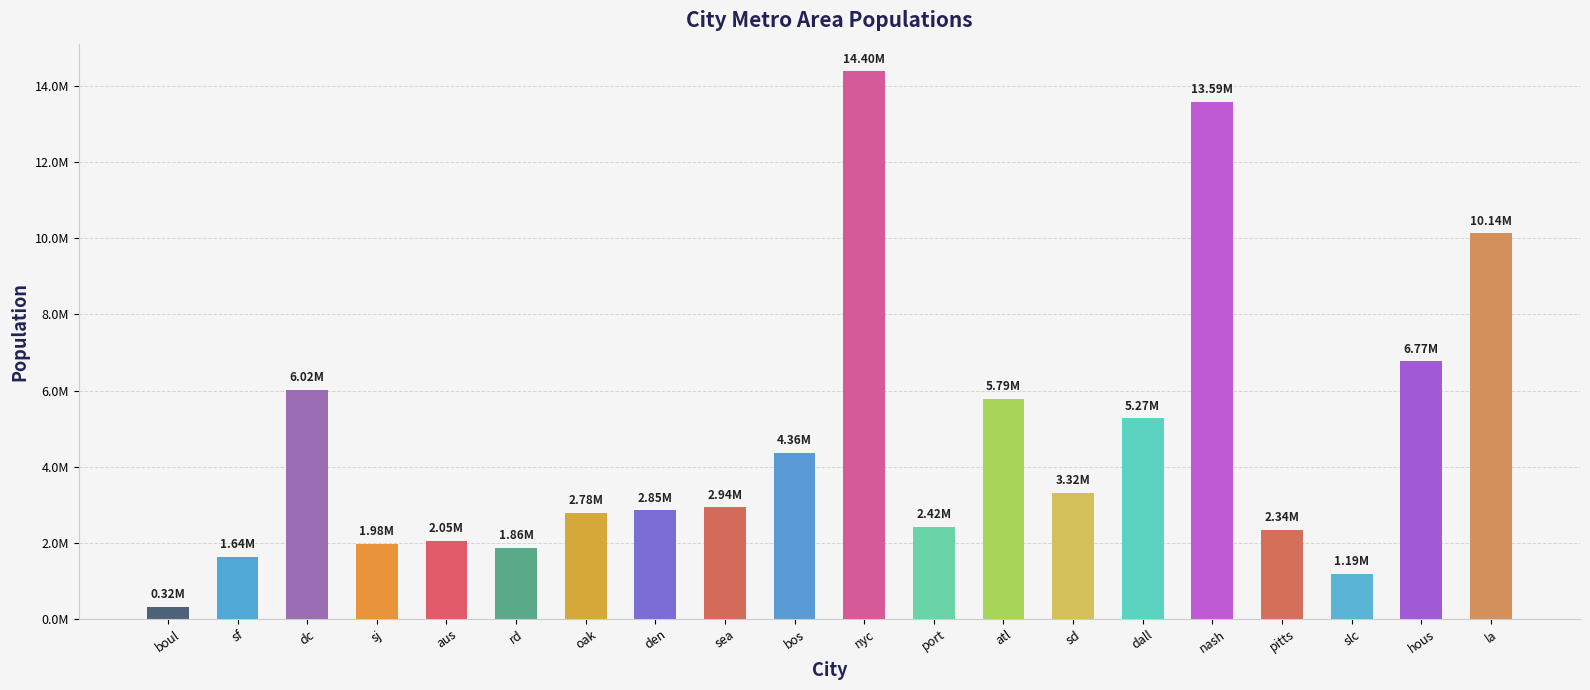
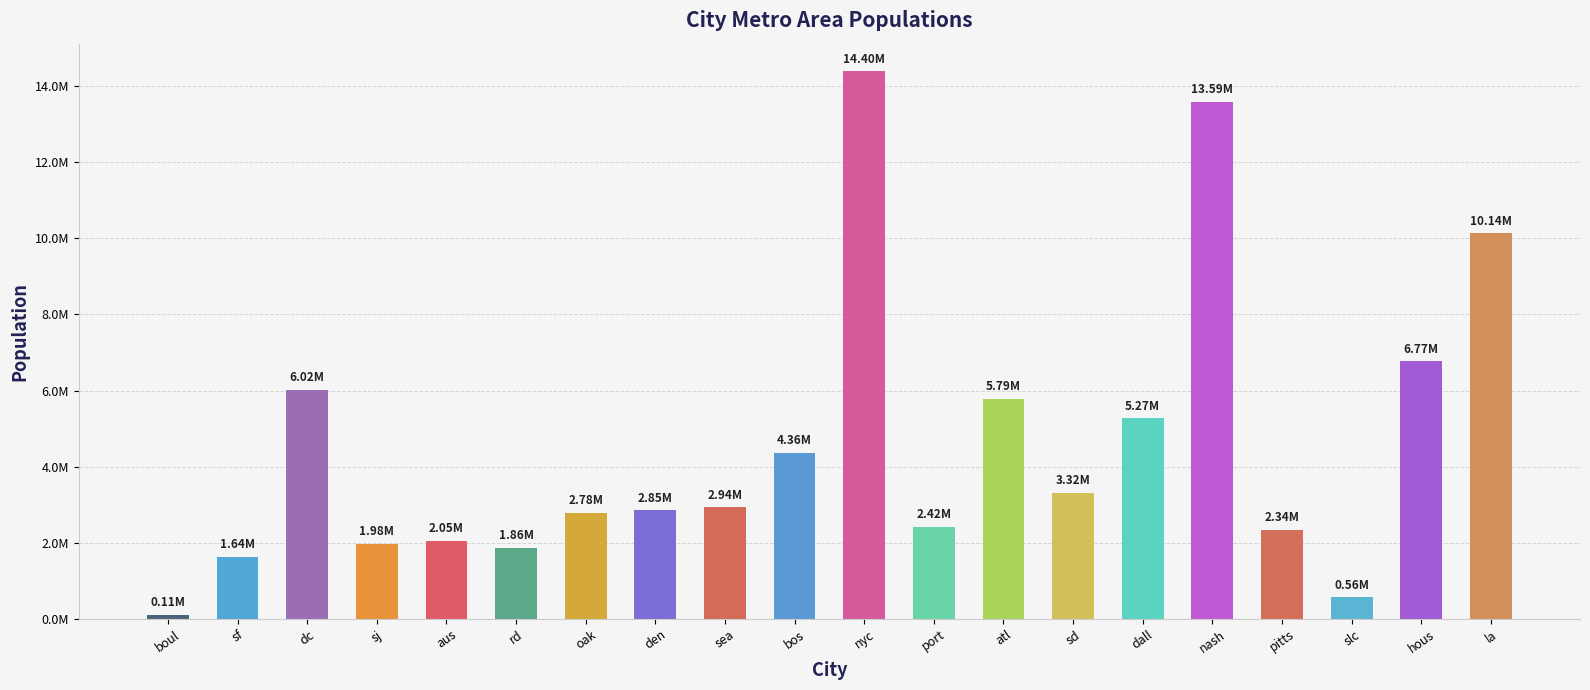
boul: 0.32M -> 0.11M
slc: 1.19M -> 0.56M
